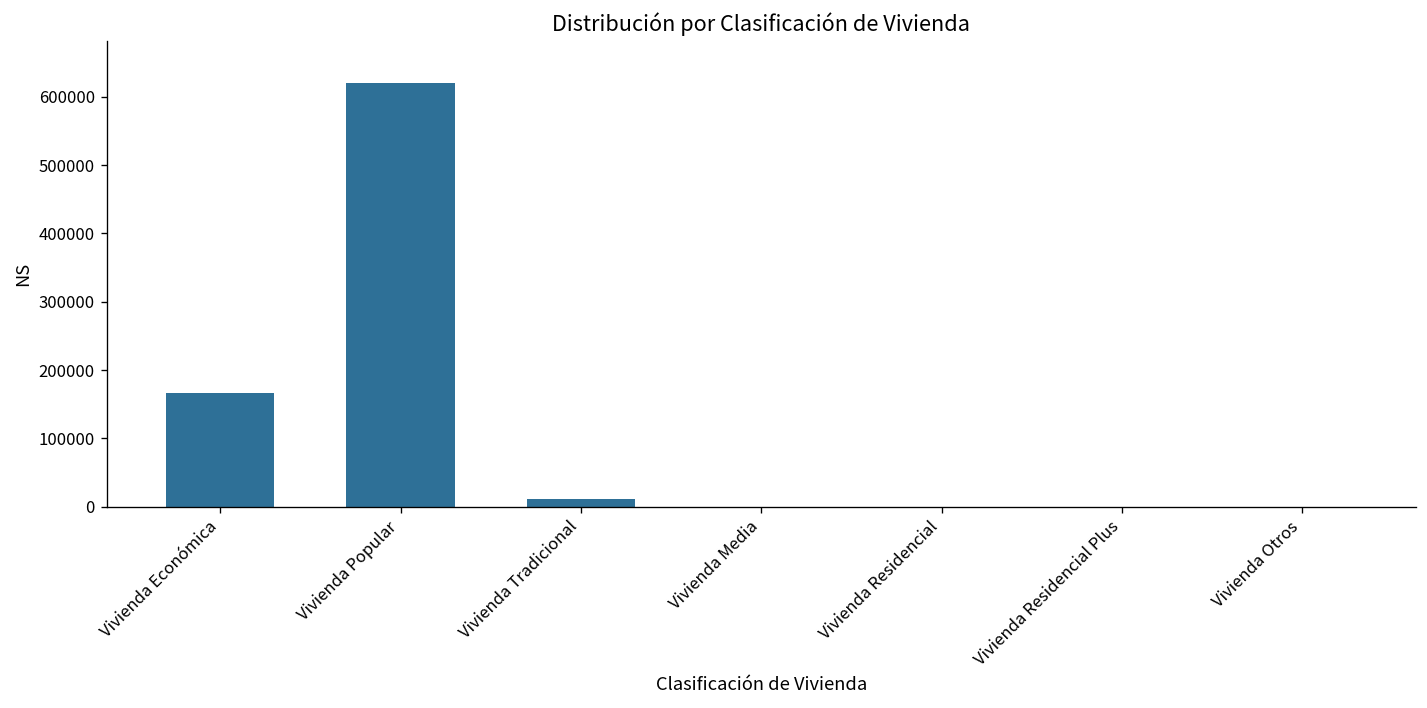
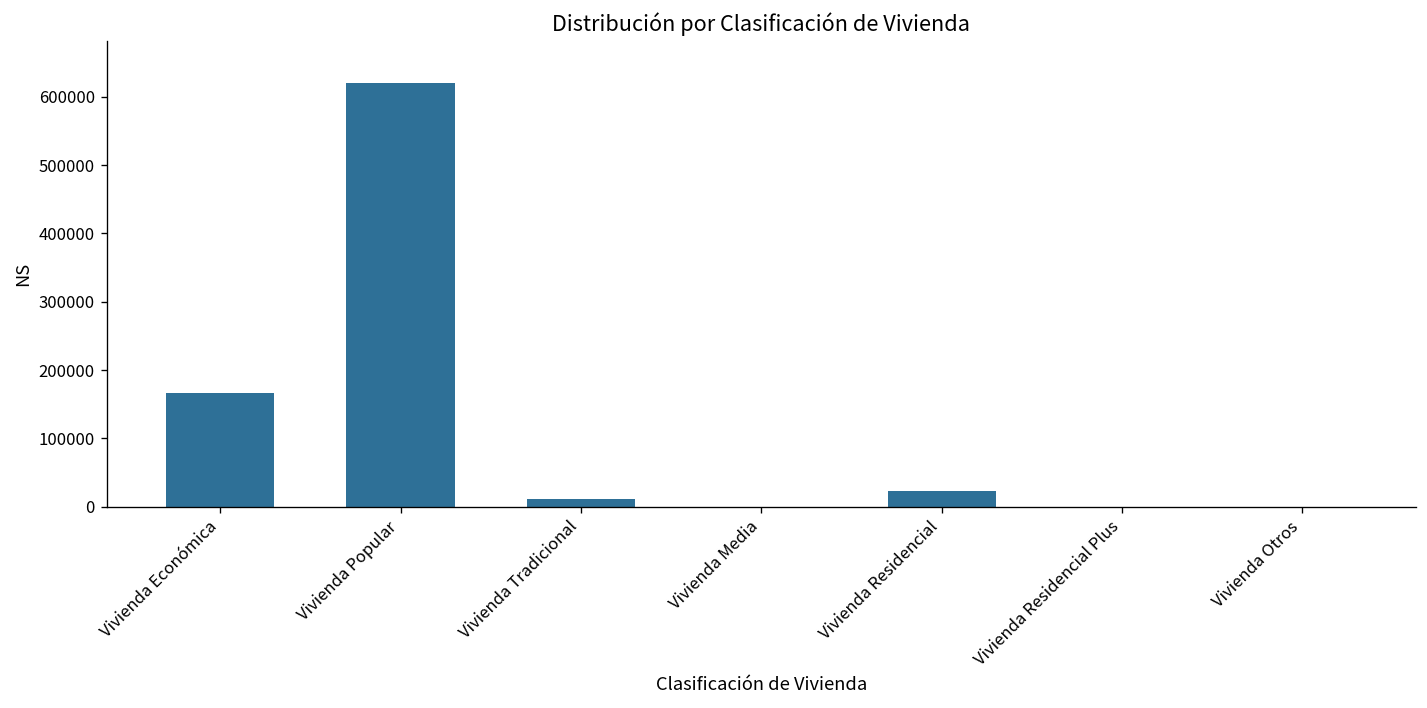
Vivienda Residencial: 0 -> 20000
